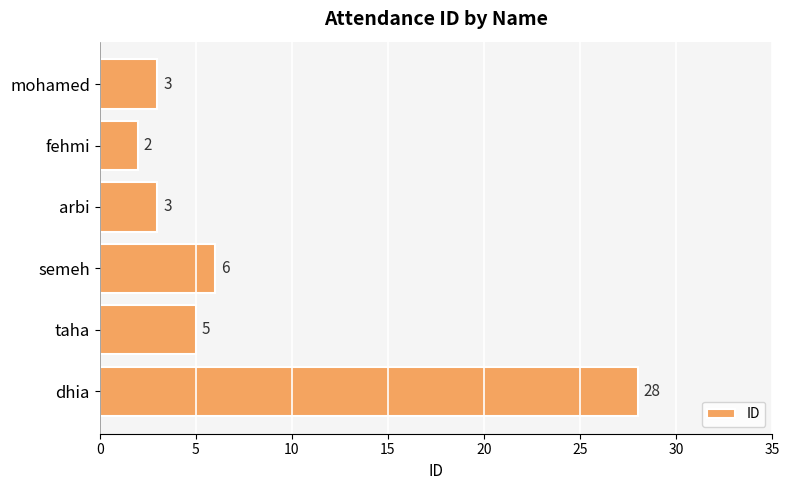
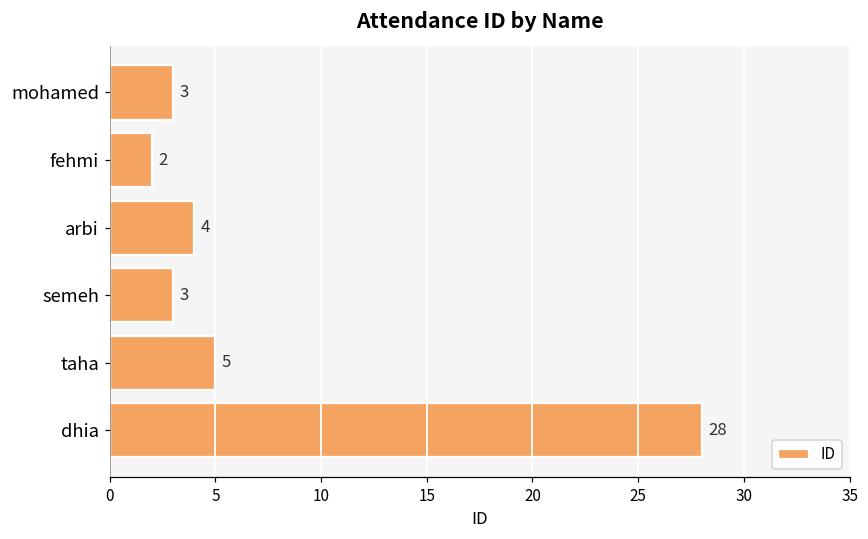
arbi: 3 -> 4
semeh: 6 -> 3
